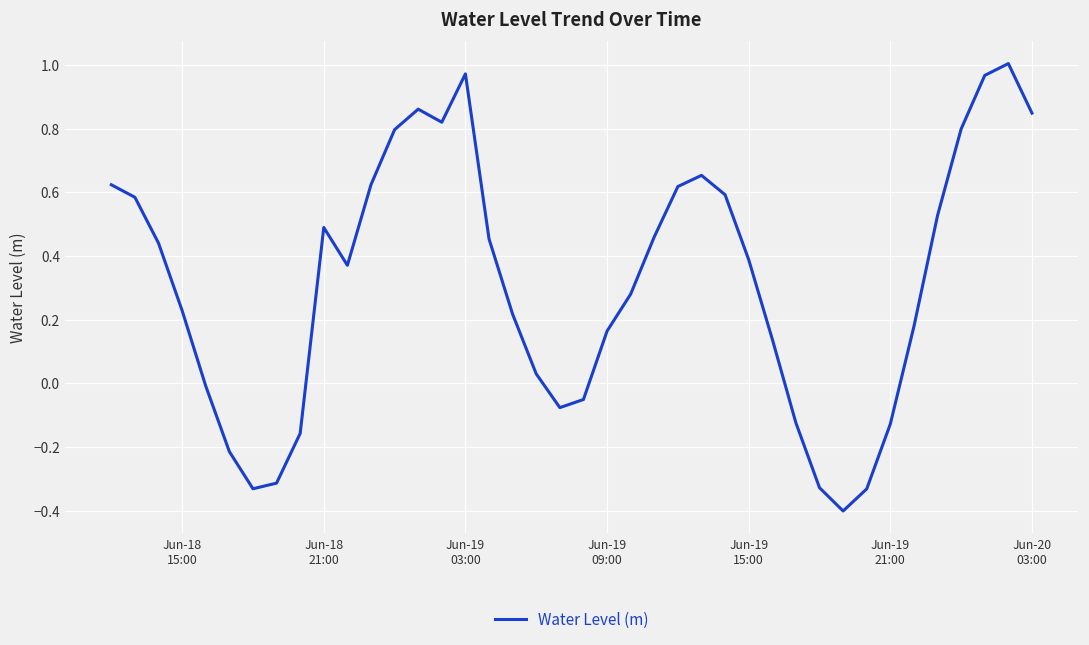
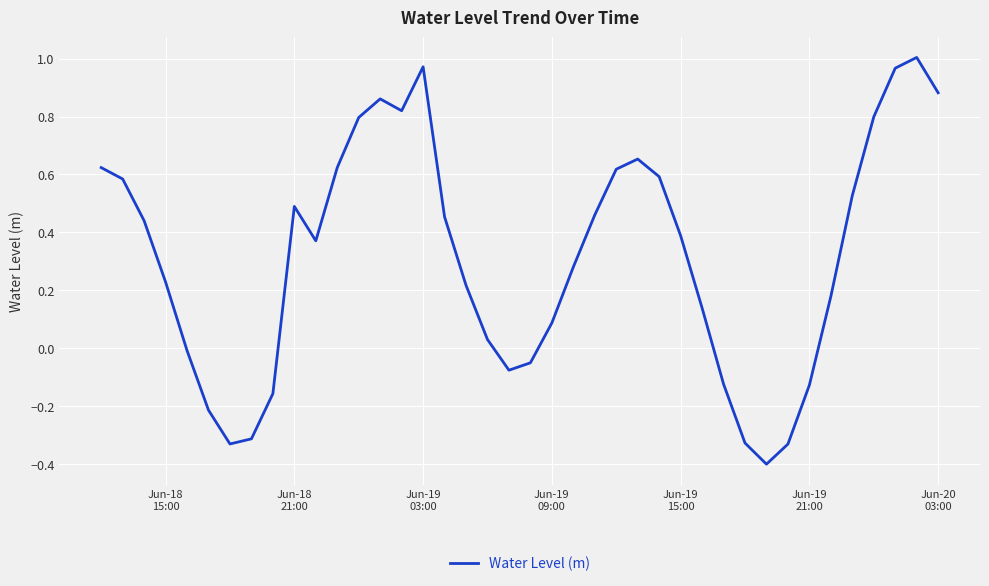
Jun-19 09:00: 0.16 -> 0.09
Jun-20 03:00: 0.85 -> 0.88
